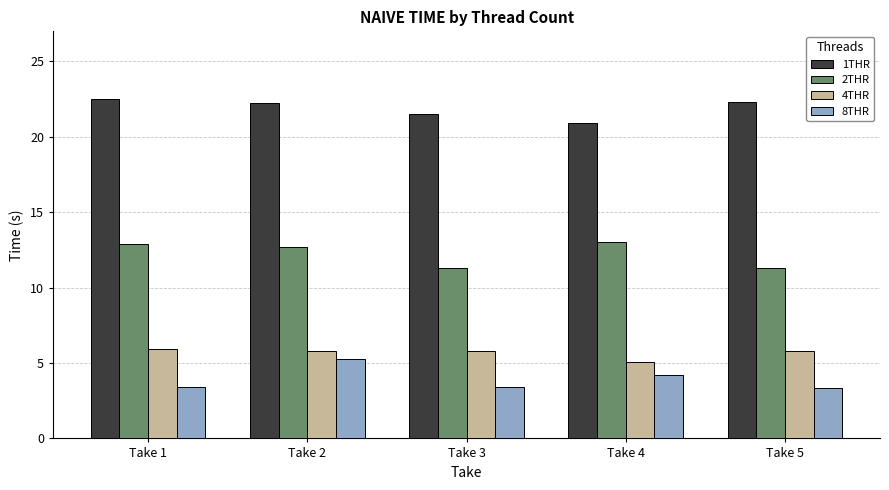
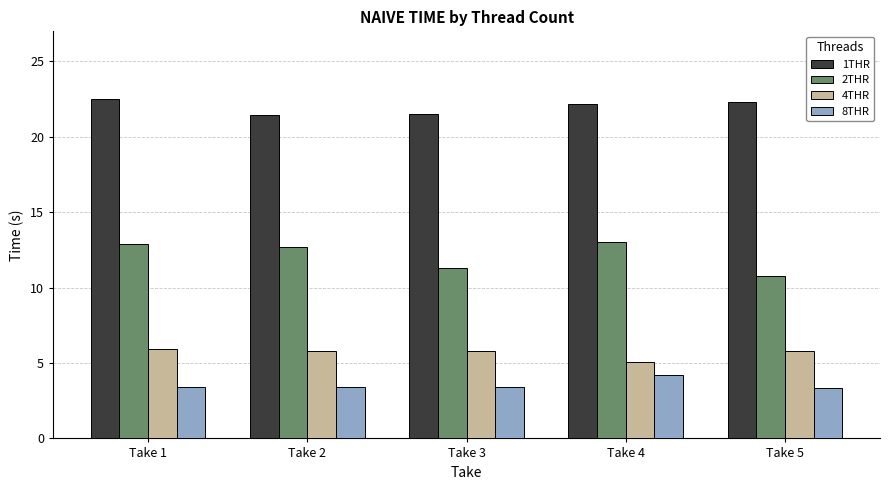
1THR, Take 2: 22.3 -> 21.5
8THR, Take 2: 5.3 -> 3.4
1THR, Take 4: 20.9 -> 22.2
2THR, Take 5: 11.3 -> 10.8
